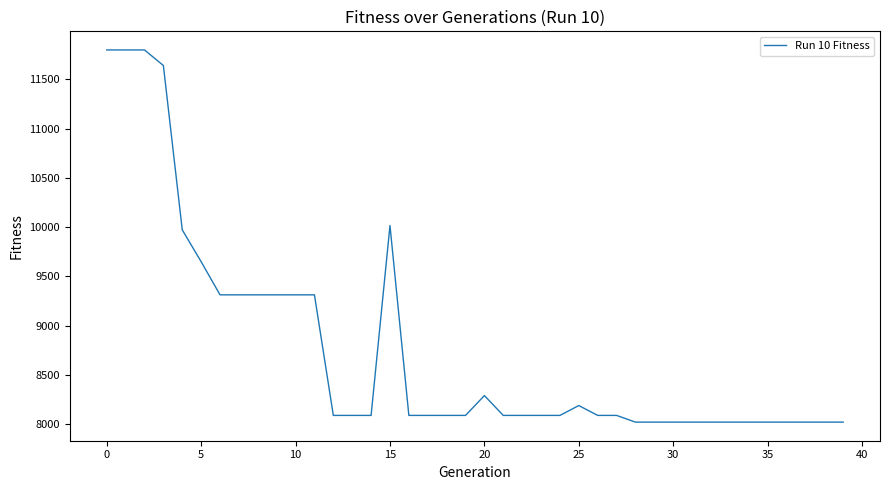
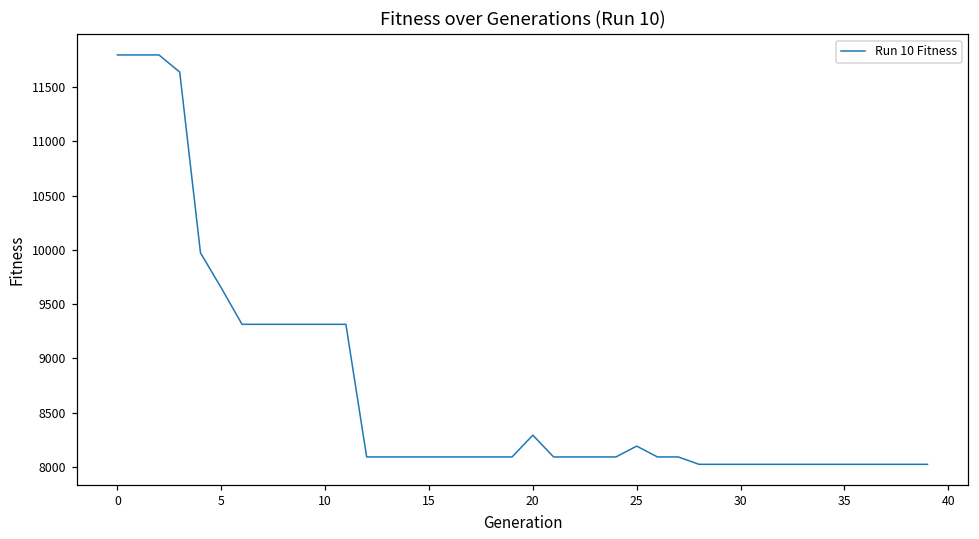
15: 10000 -> 8100
